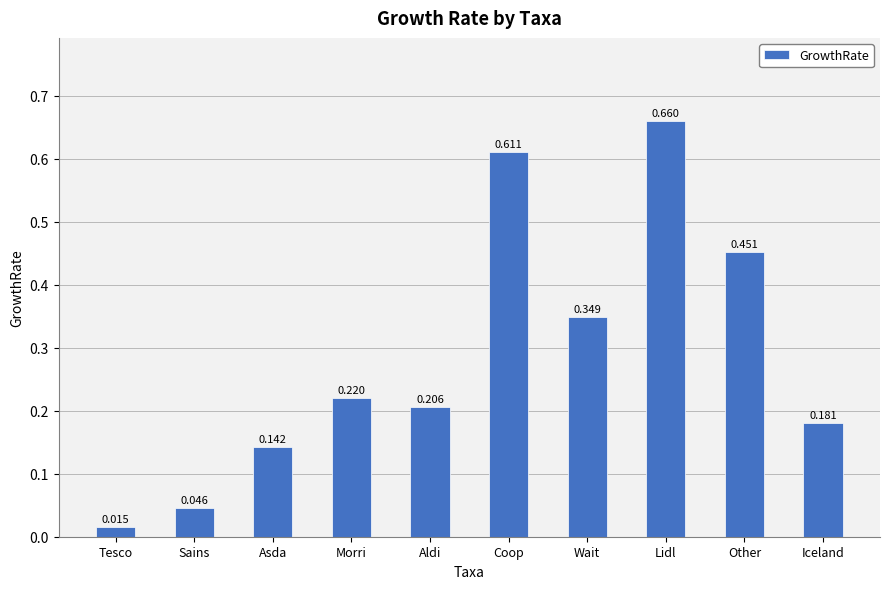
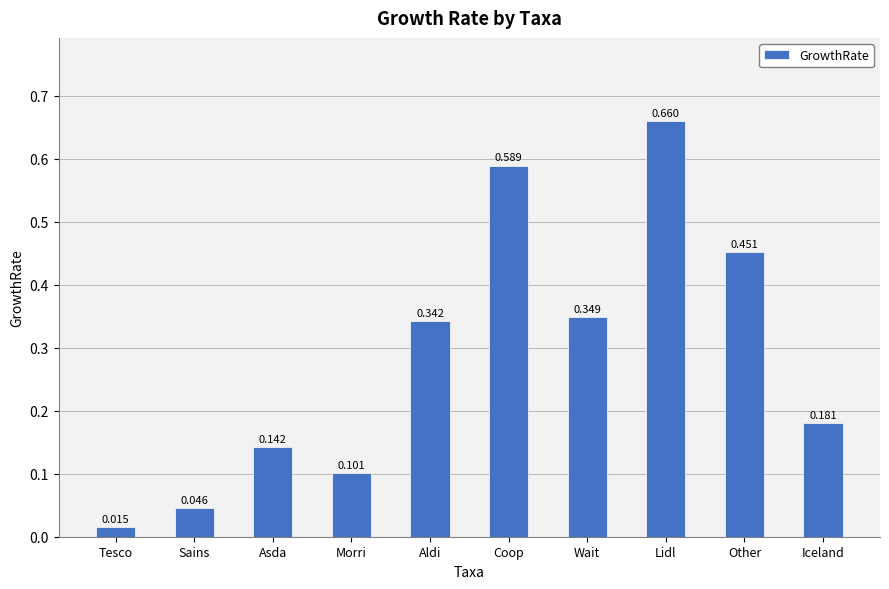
Morri: 0.220 -> 0.101
Aldi: 0.206 -> 0.342
Coop: 0.611 -> 0.589
